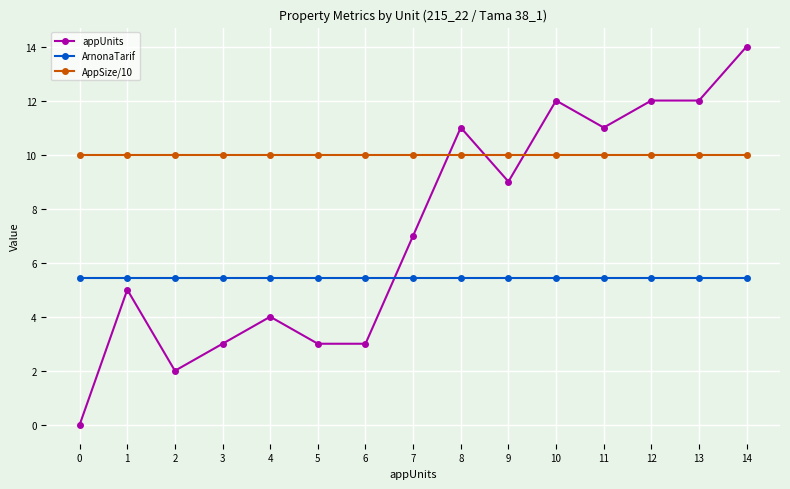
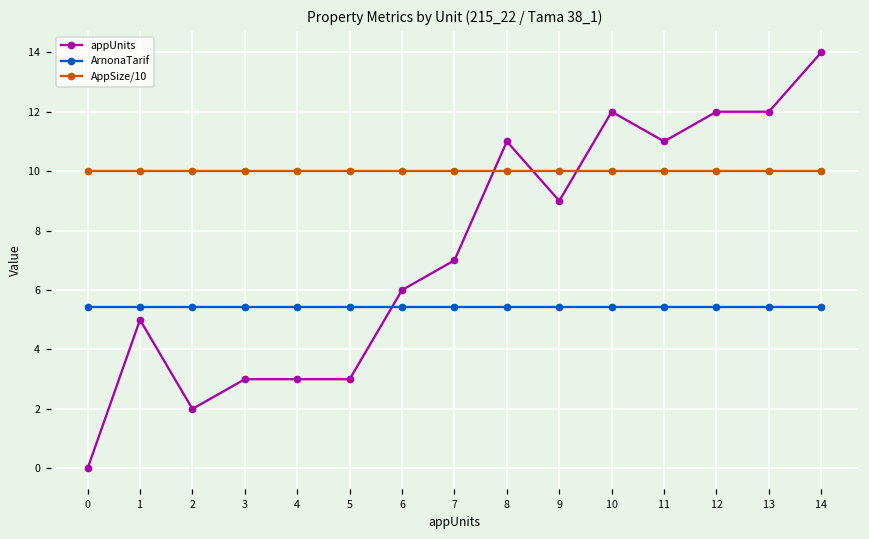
appUnits, 4: 4 -> 3
appUnits, 6: 3 -> 6
